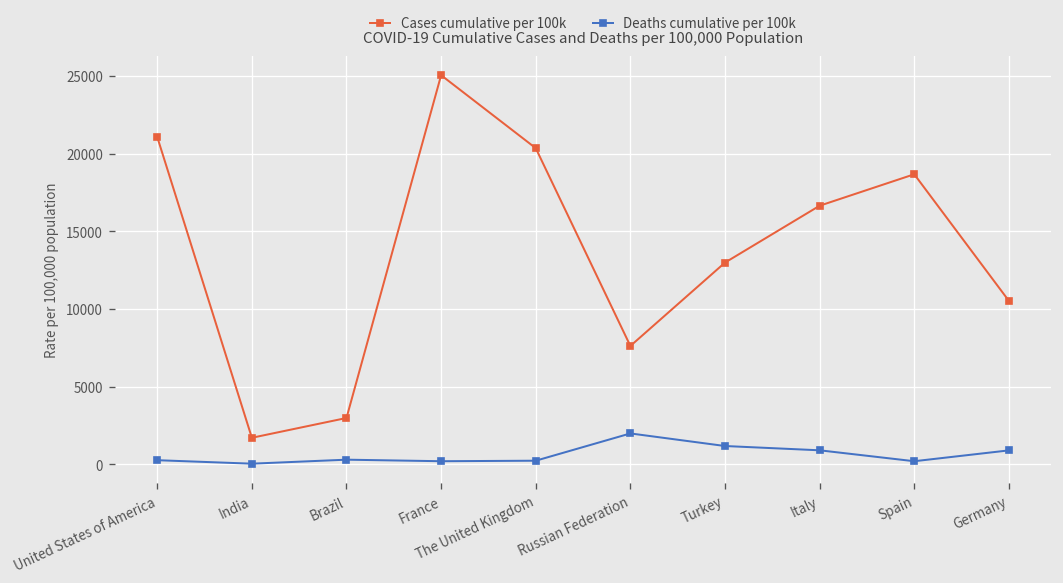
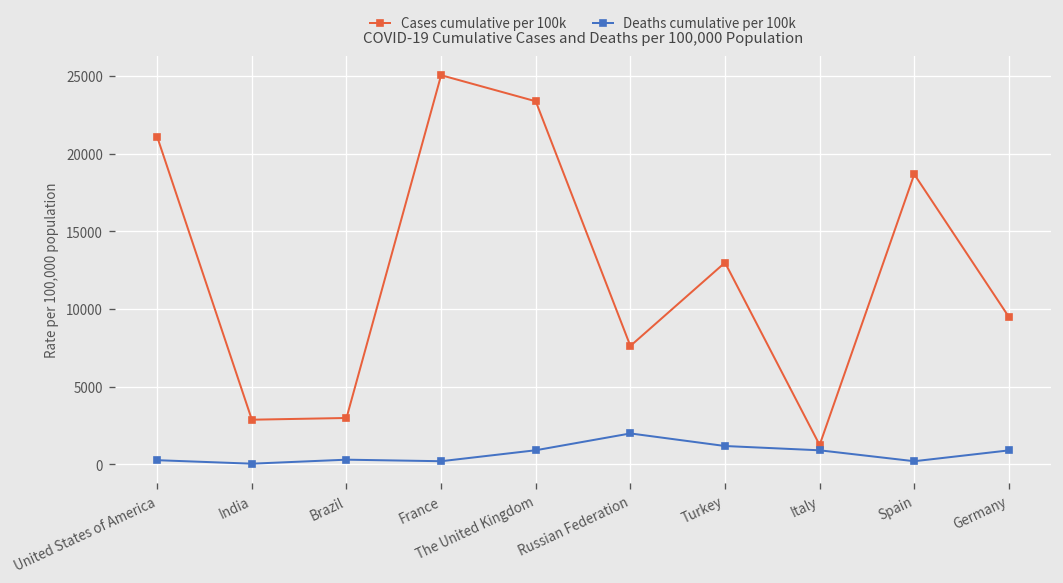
Cases cumulative per 100k, India: 1700 -> 2900
Cases cumulative per 100k, The United Kingdom: 20300 -> 23400
Deaths cumulative per 100k, The United Kingdom: 200 -> 900
Cases cumulative per 100k, Italy: 16600 -> 1200
Cases cumulative per 100k, Germany: 10500 -> 9500
